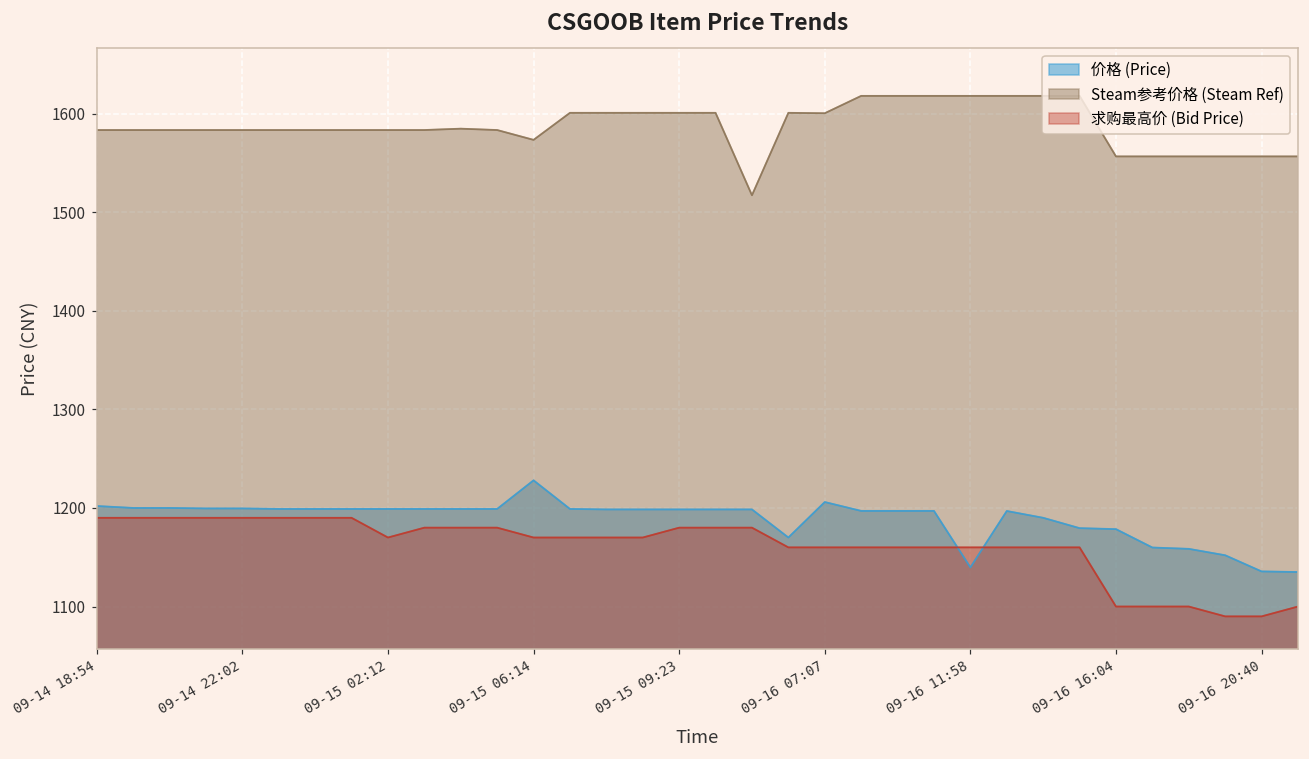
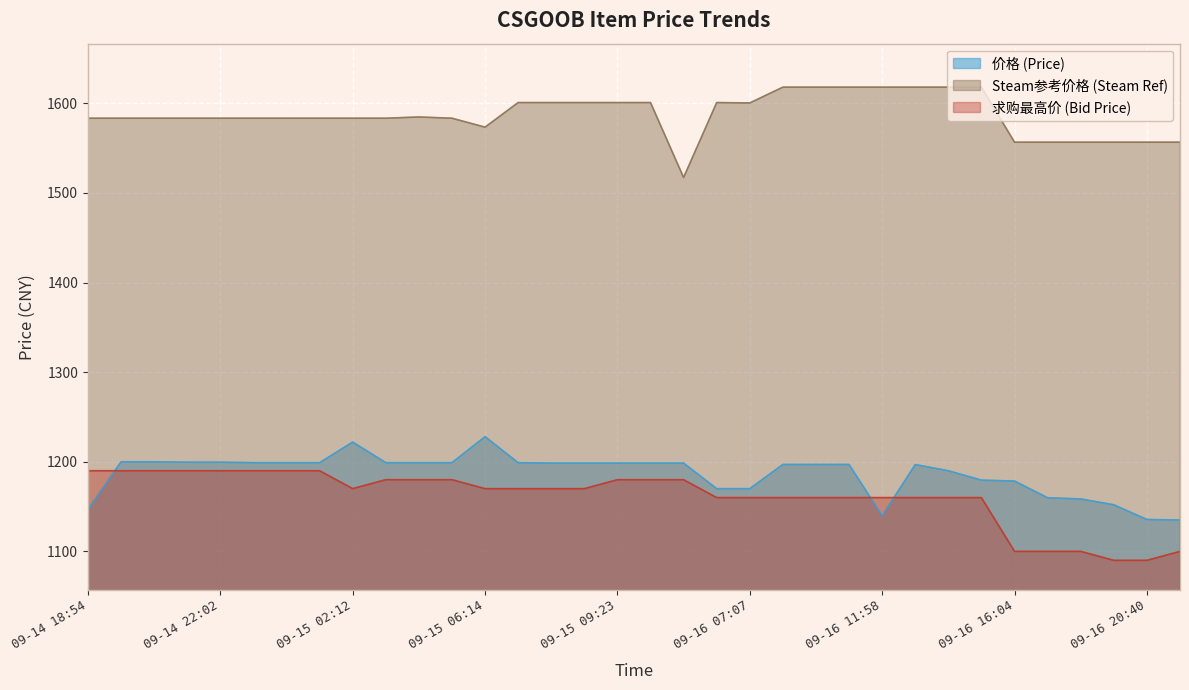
价格 (Price), 09-14 18:54: 1200 -> 1150
价格 (Price), 09-15 02:12: 1200 -> 1220
价格 (Price), 09-16 07:07: 1210 -> 1170
